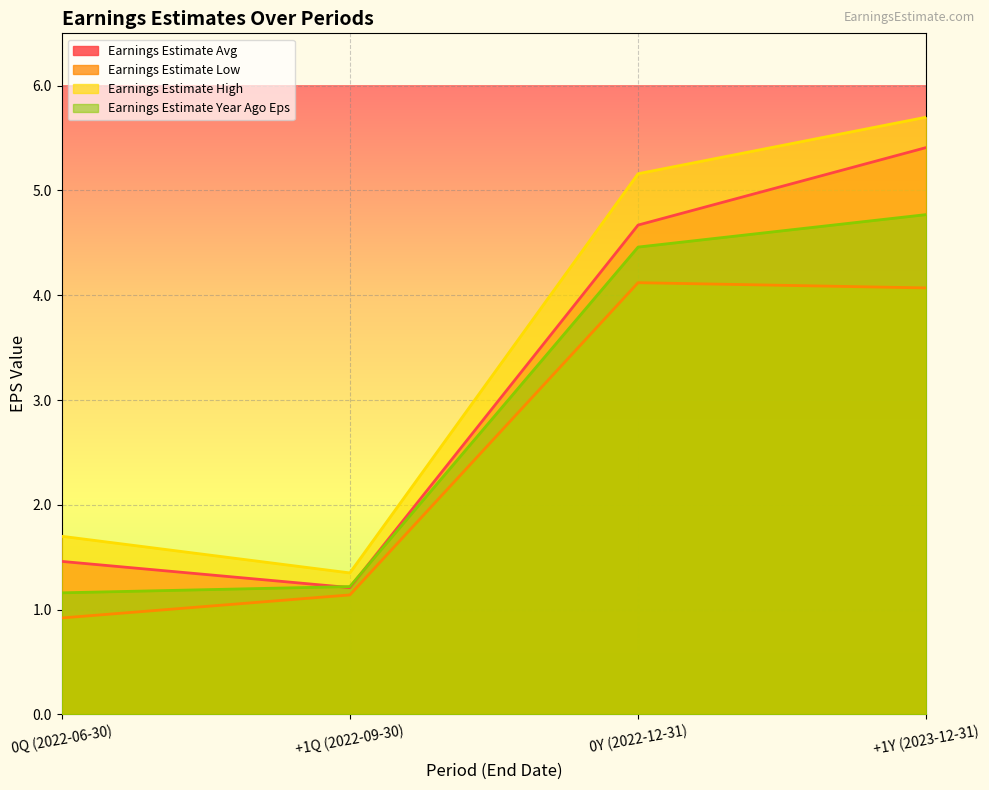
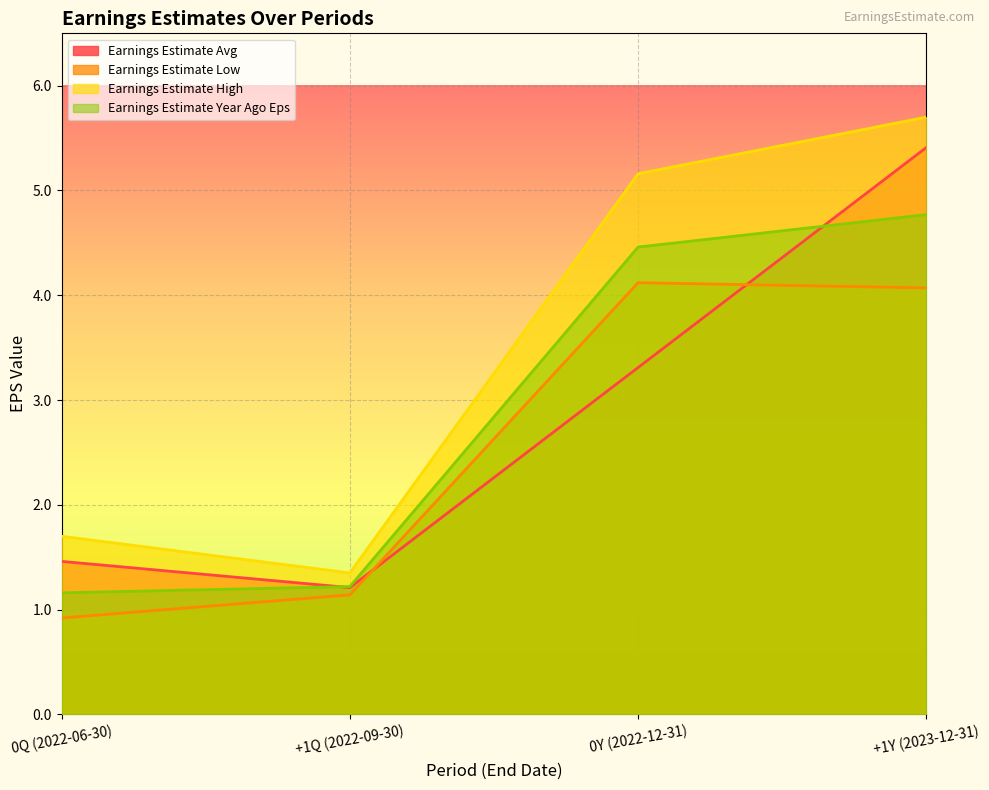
Earnings Estimate Avg, 0Y (2022-12-31): 4.67 -> 3.31
